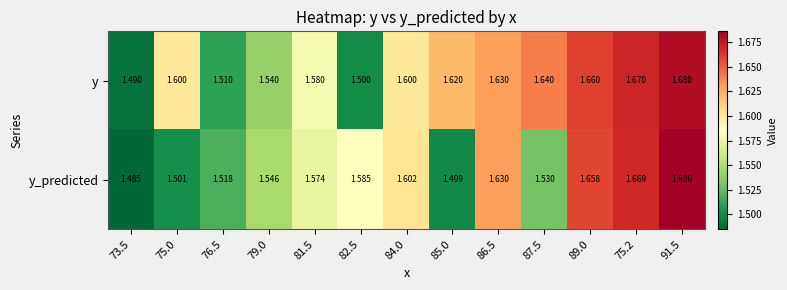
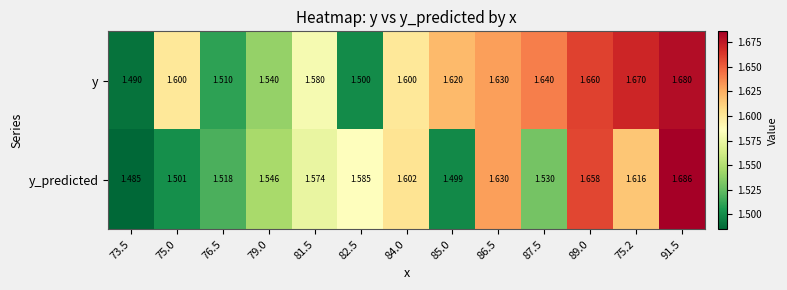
y_predicted, 75.2: 1.669 -> 1.616
